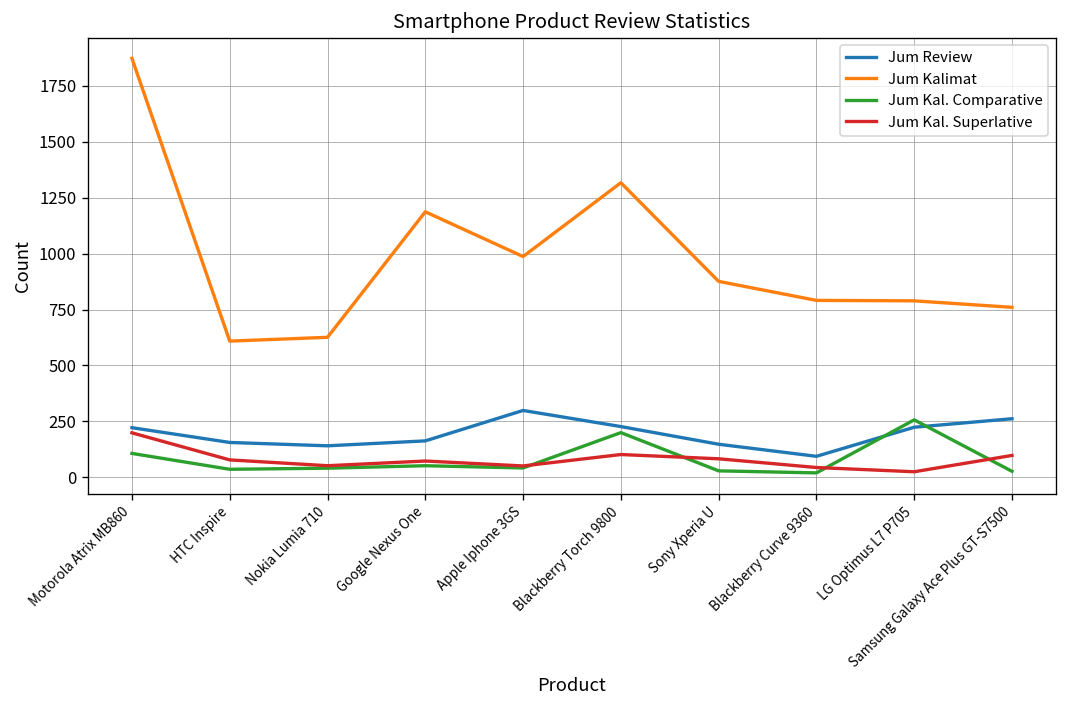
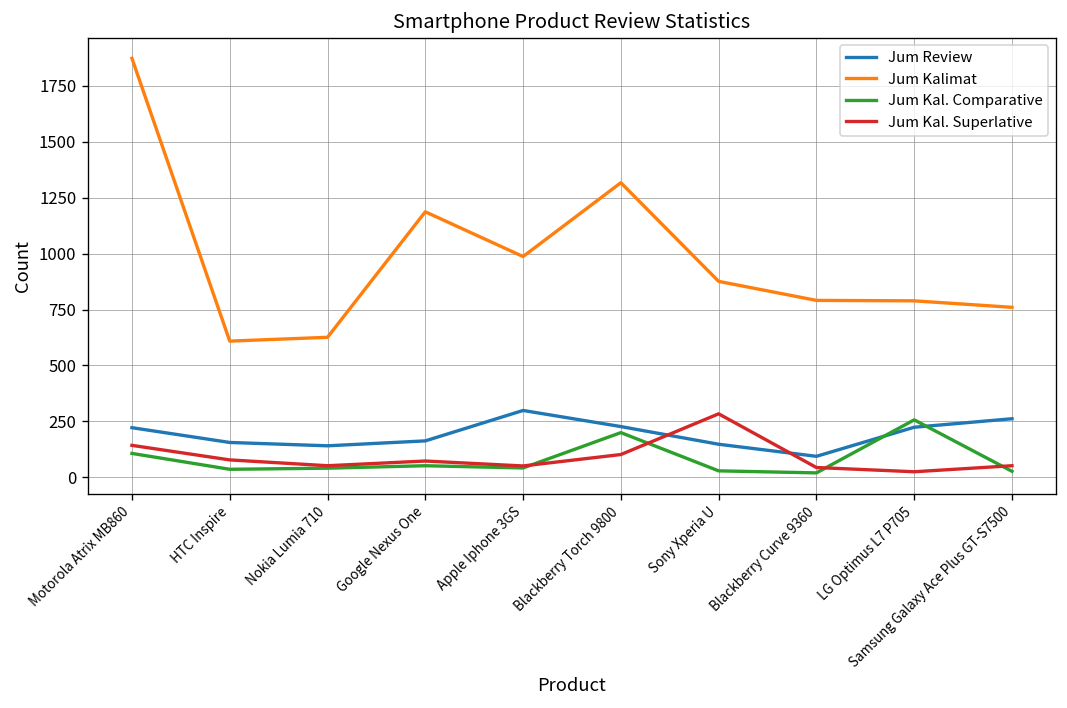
Jum Kal. Superlative, Motorola Atrix MB860: 200 -> 140
Jum Kal. Superlative, Sony Xperia U: 80 -> 280
Jum Kal. Superlative, Samsung Galaxy Ace Plus GT-S7500: 100 -> 50
